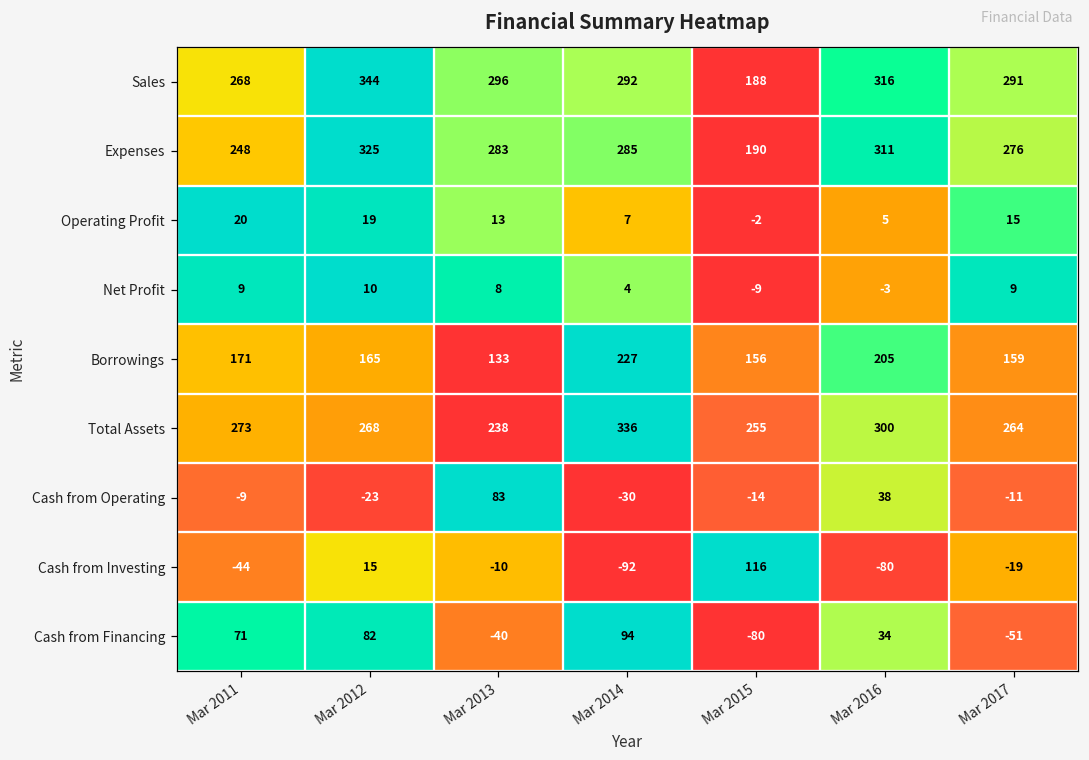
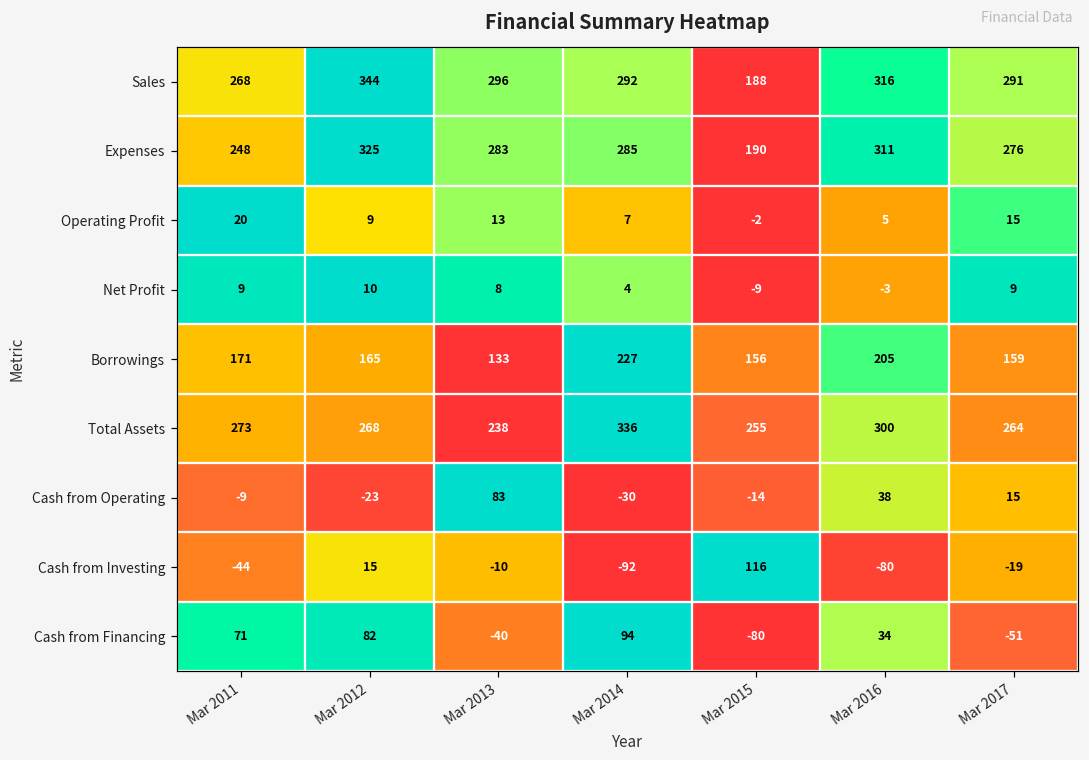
Operating Profit, Mar 2012: 19 -> 9
Cash from Operating, Mar 2017: -11 -> 15
